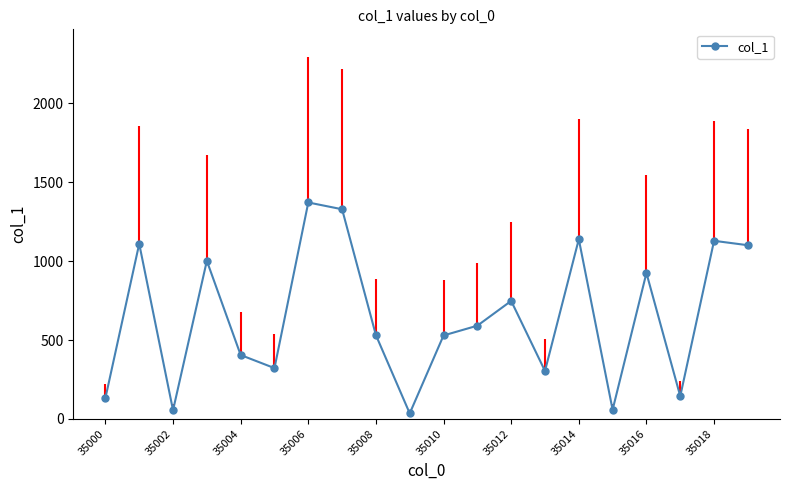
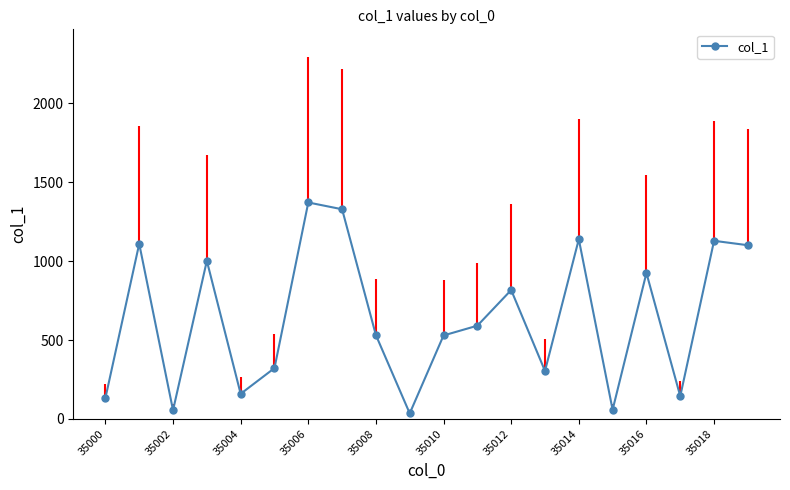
35004: 410 -> 160
35012: 750 -> 820
